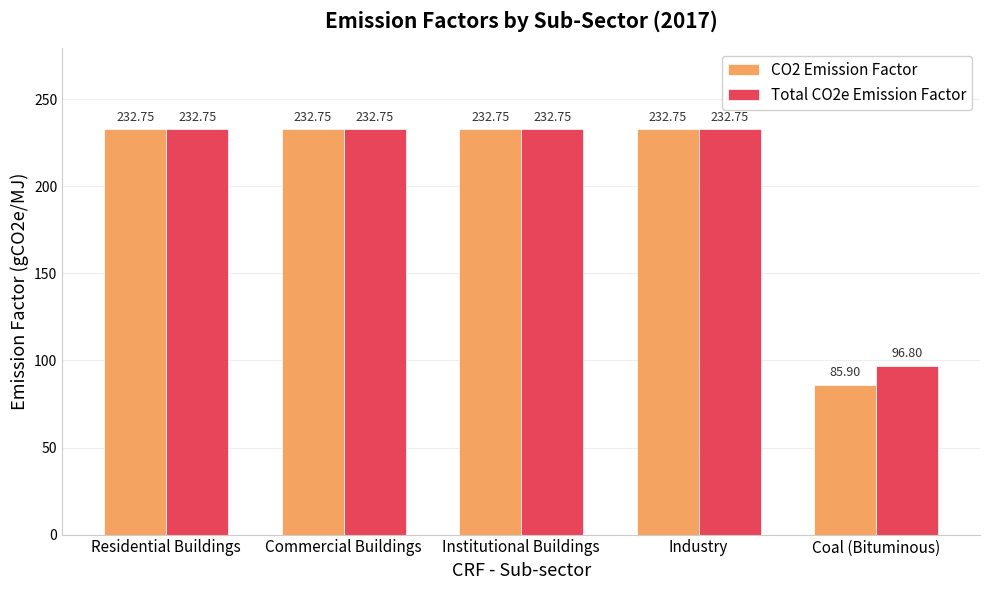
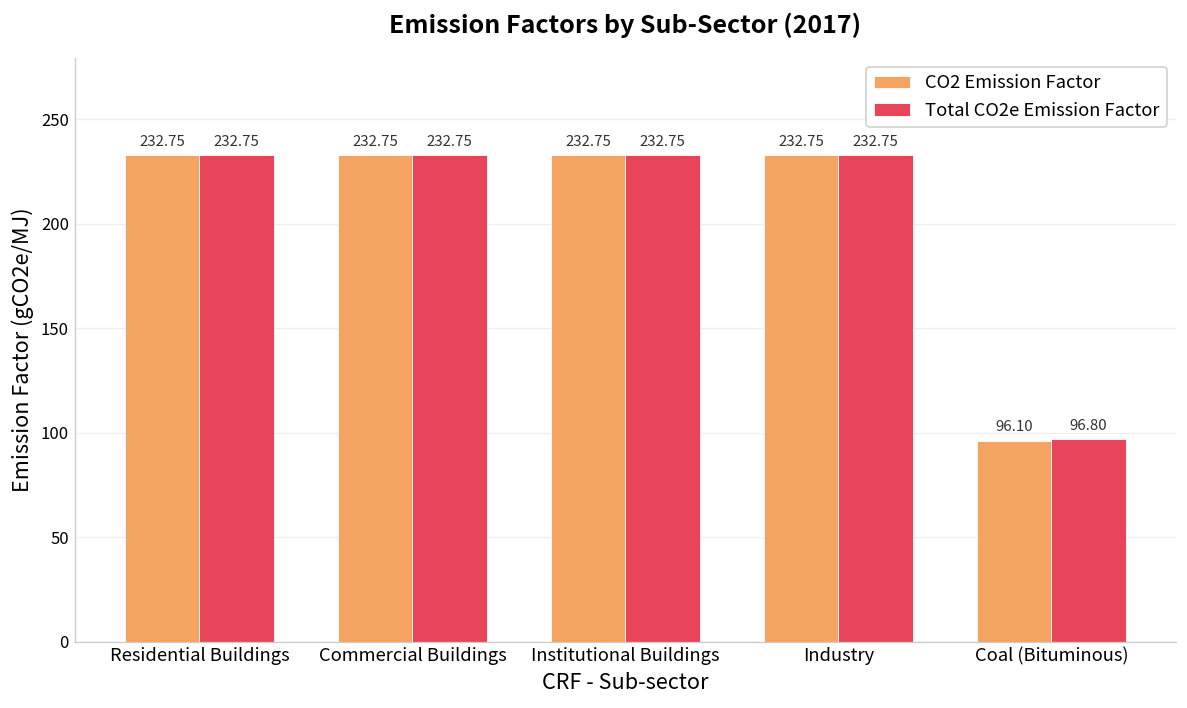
CO2 Emission Factor, Coal (Bituminous): 85.90 -> 96.10
